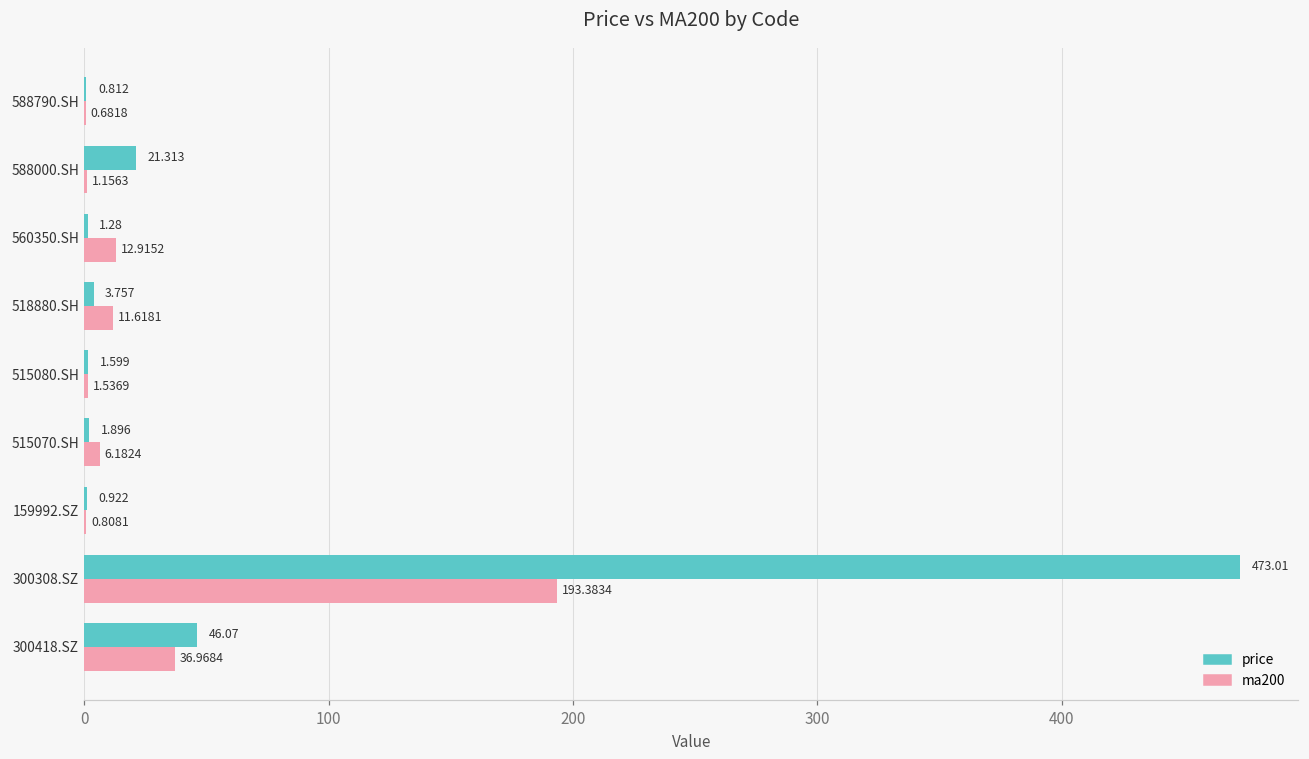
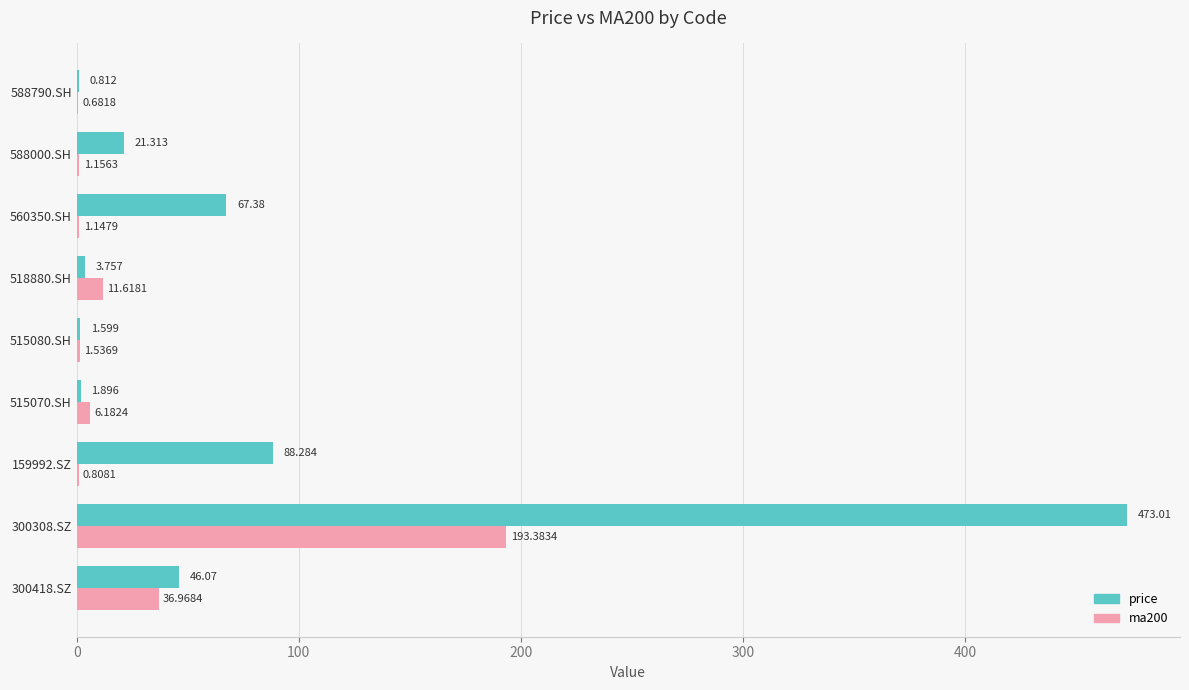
price, 560350.SH: 1.28 -> 67.38
ma200, 560350.SH: 12.9152 -> 1.1479
price, 159992.SZ: 0.922 -> 88.284
